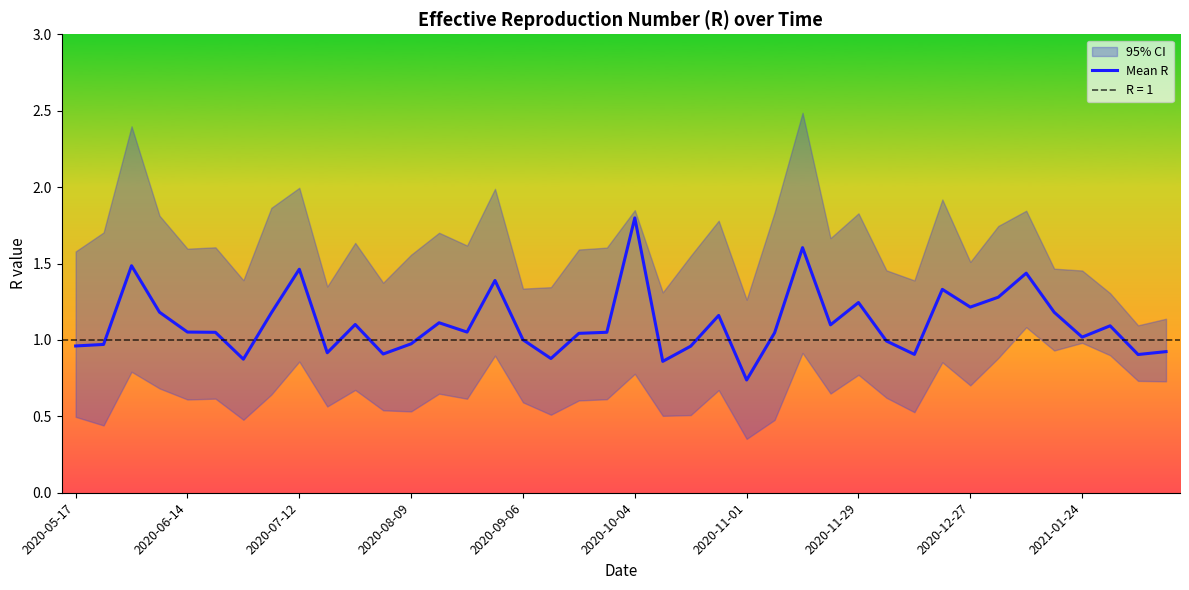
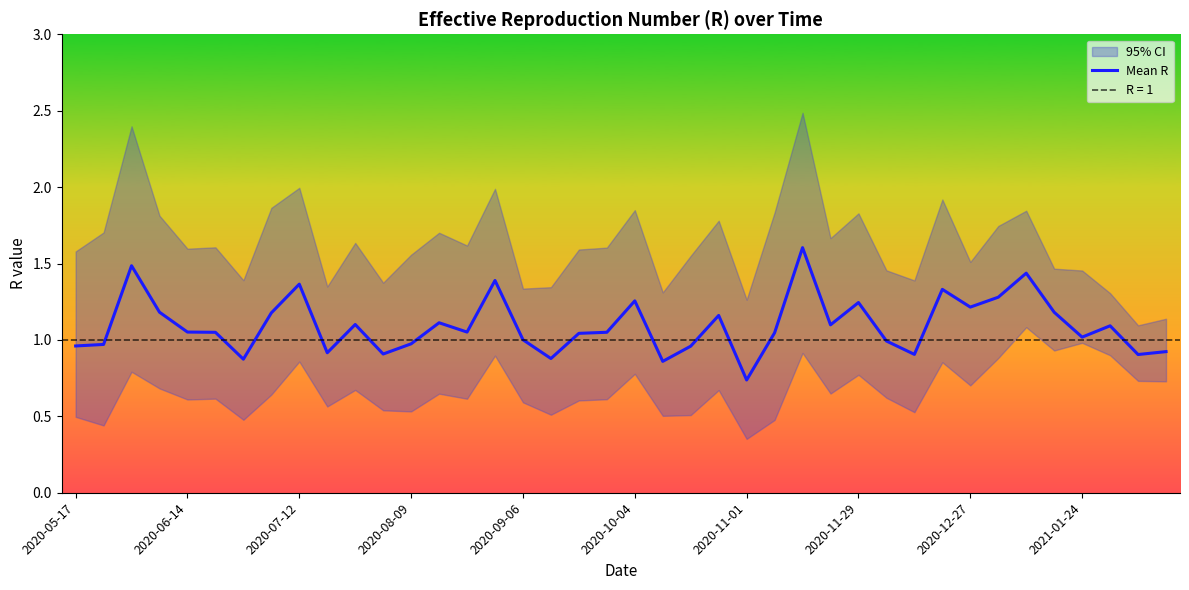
Mean R, 2020-07-12: 1.46 -> 1.36
Mean R, 2020-10-04: 1.80 -> 1.26
